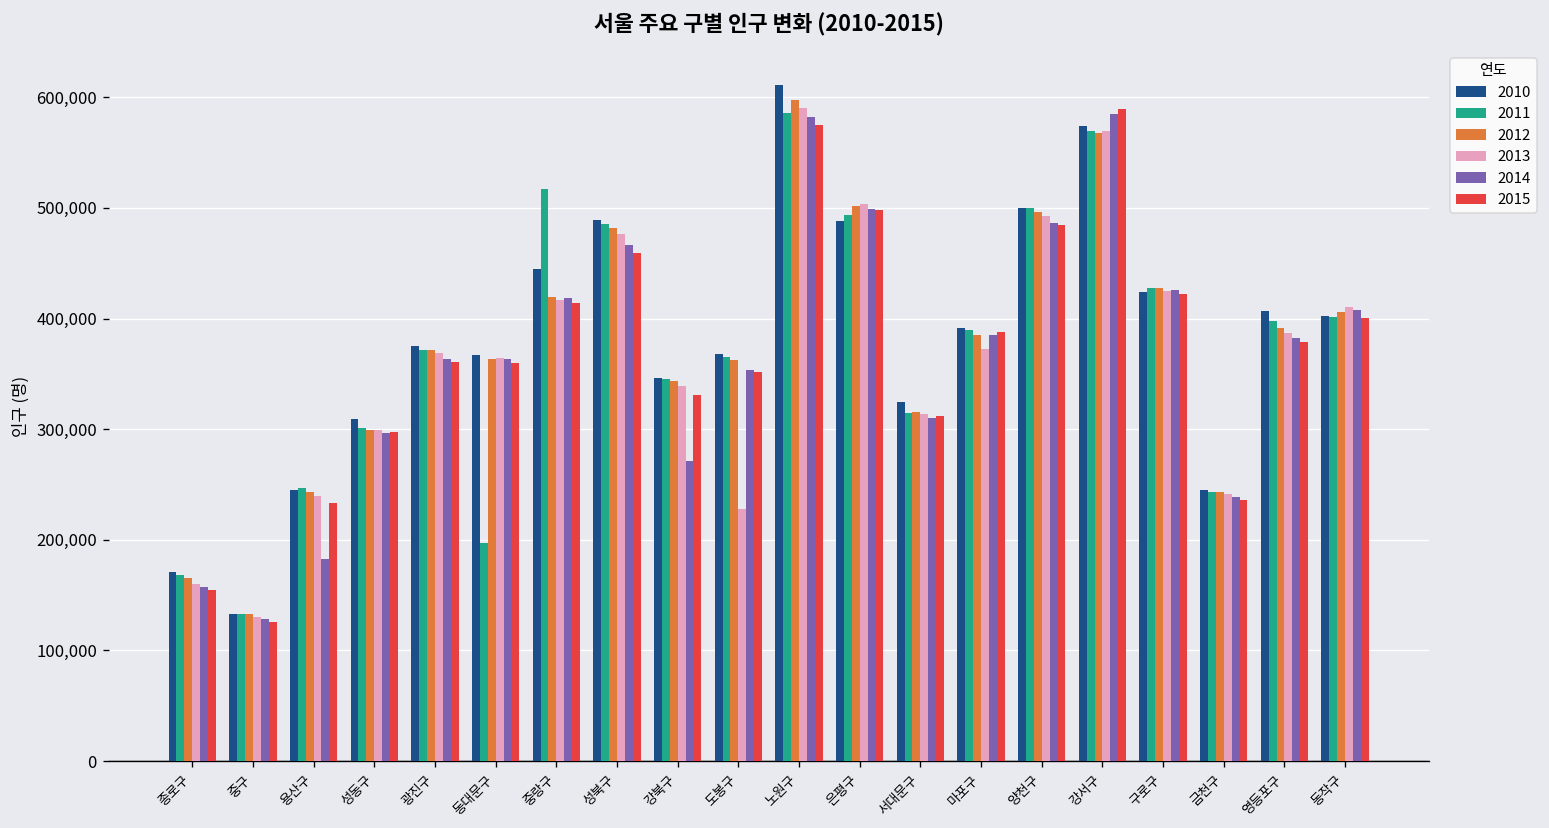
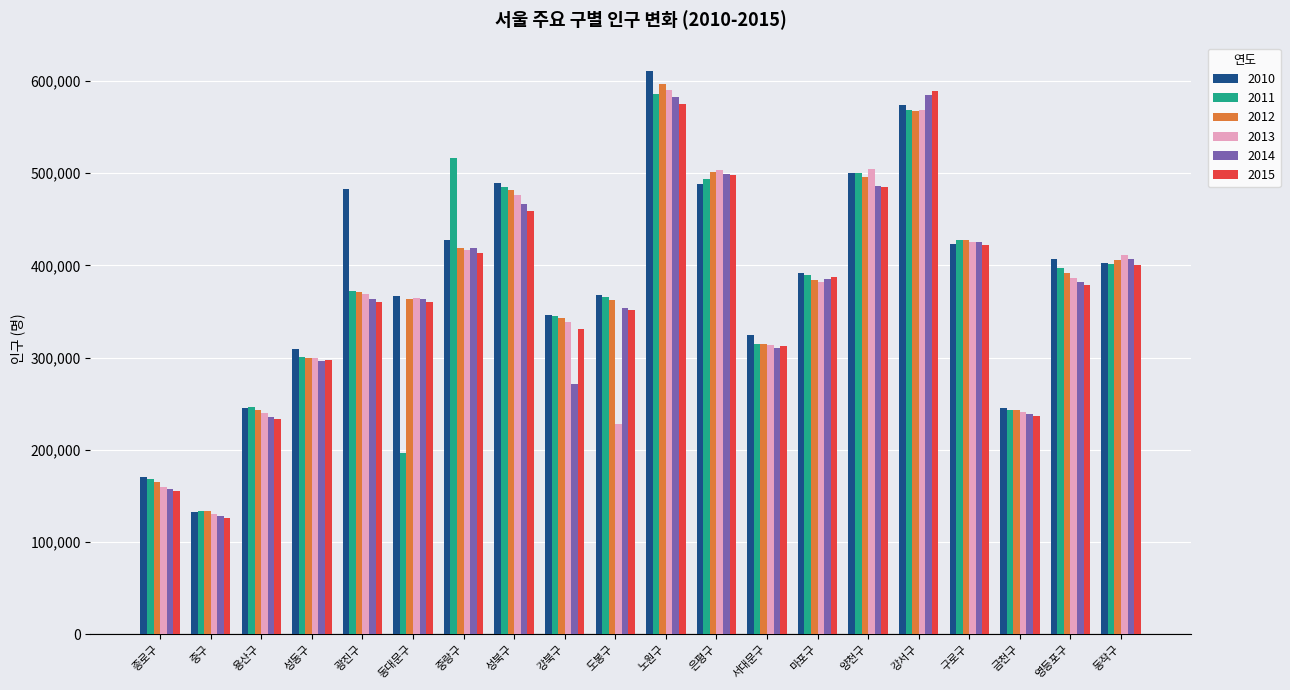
2014, 용산구: 180,000 -> 240,000
2010, 광진구: 380,000 -> 480,000
2010, 중랑구: 440,000 -> 430,000
2013, 마포구: 370,000 -> 380,000
2013, 양천구: 490,000 -> 510,000
